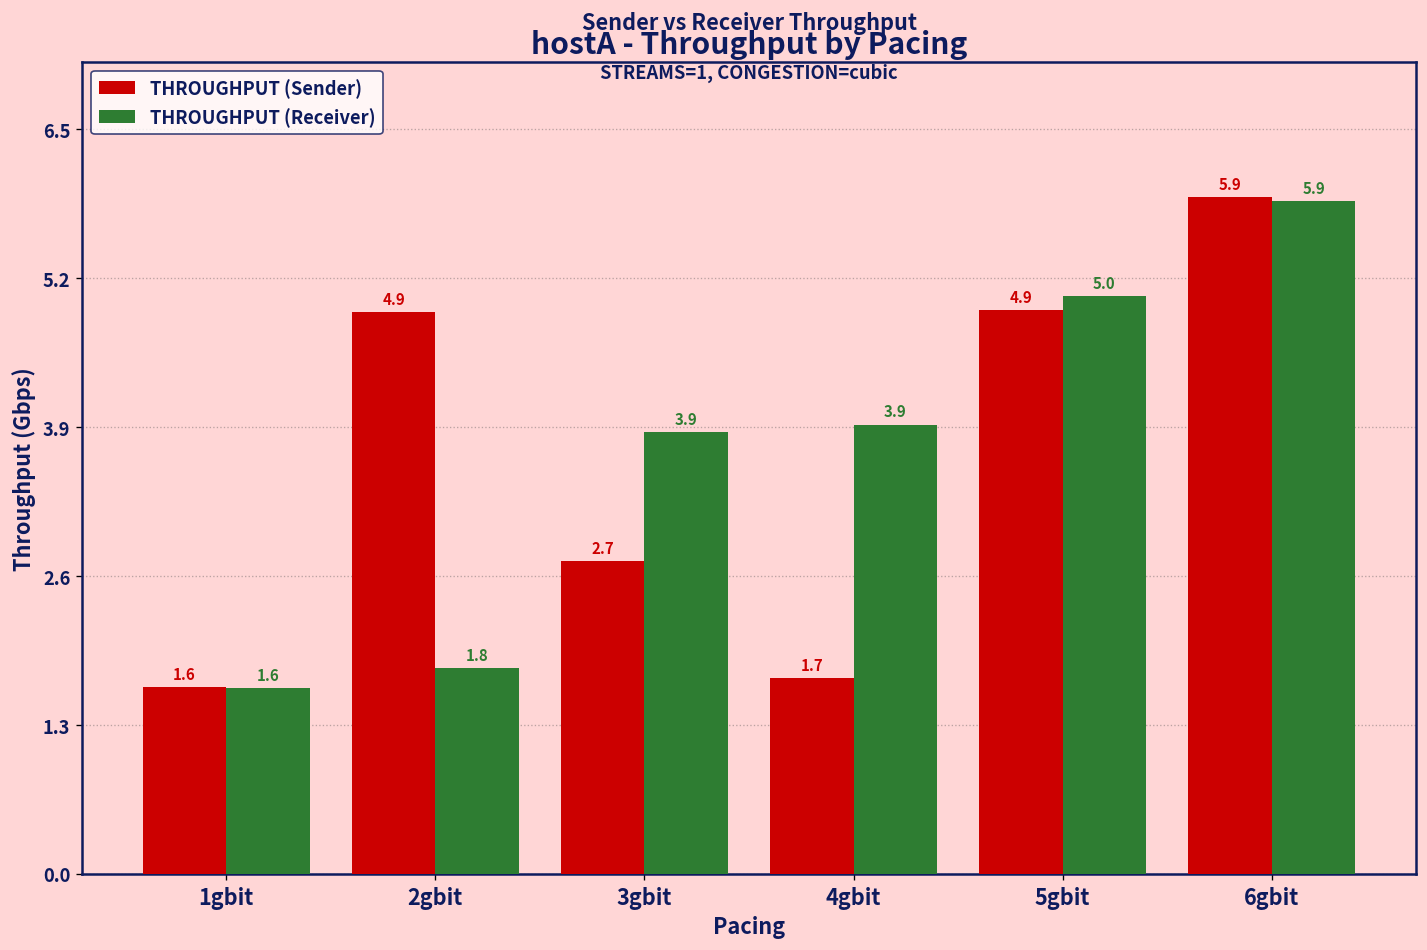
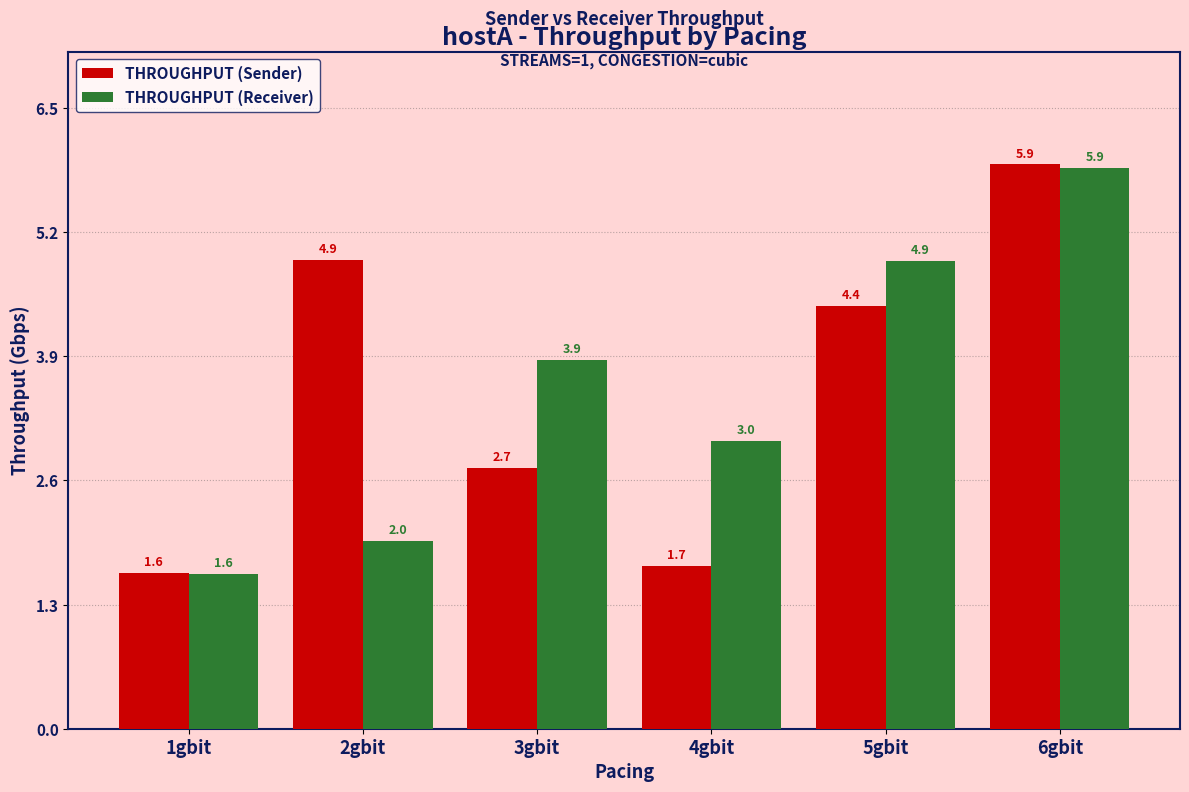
THROUGHPUT (Receiver), 2gbit: 1.8 -> 2.0
THROUGHPUT (Receiver), 4gbit: 3.9 -> 3.0
THROUGHPUT (Sender), 5gbit: 4.9 -> 4.4
THROUGHPUT (Receiver), 5gbit: 5.0 -> 4.9
